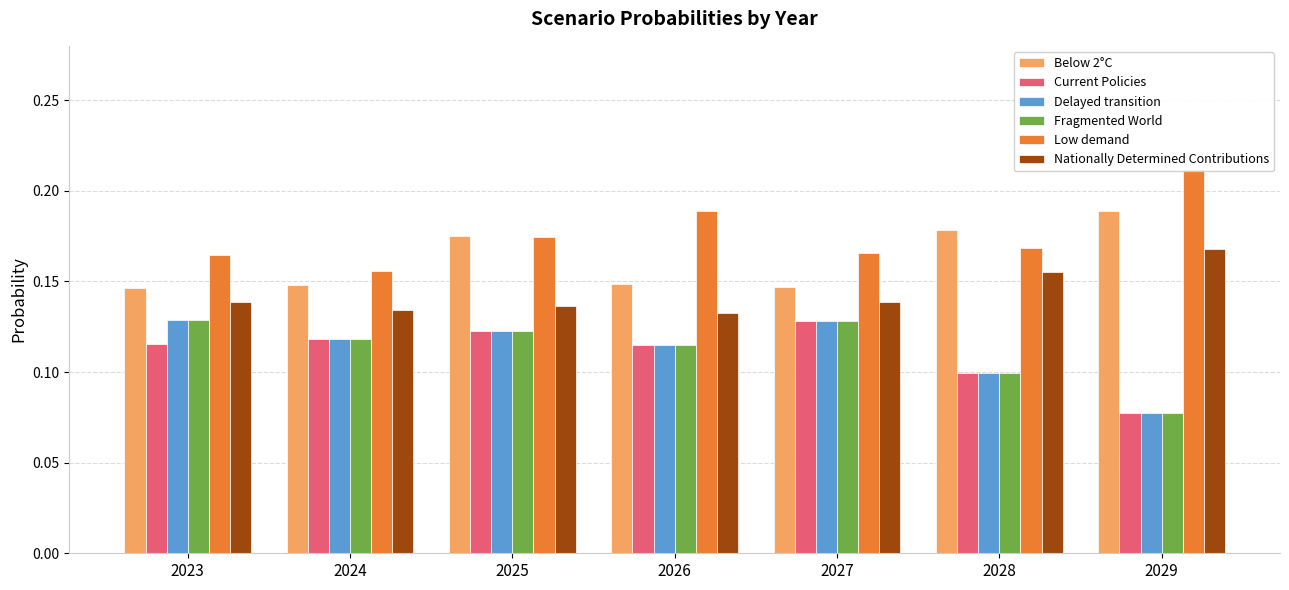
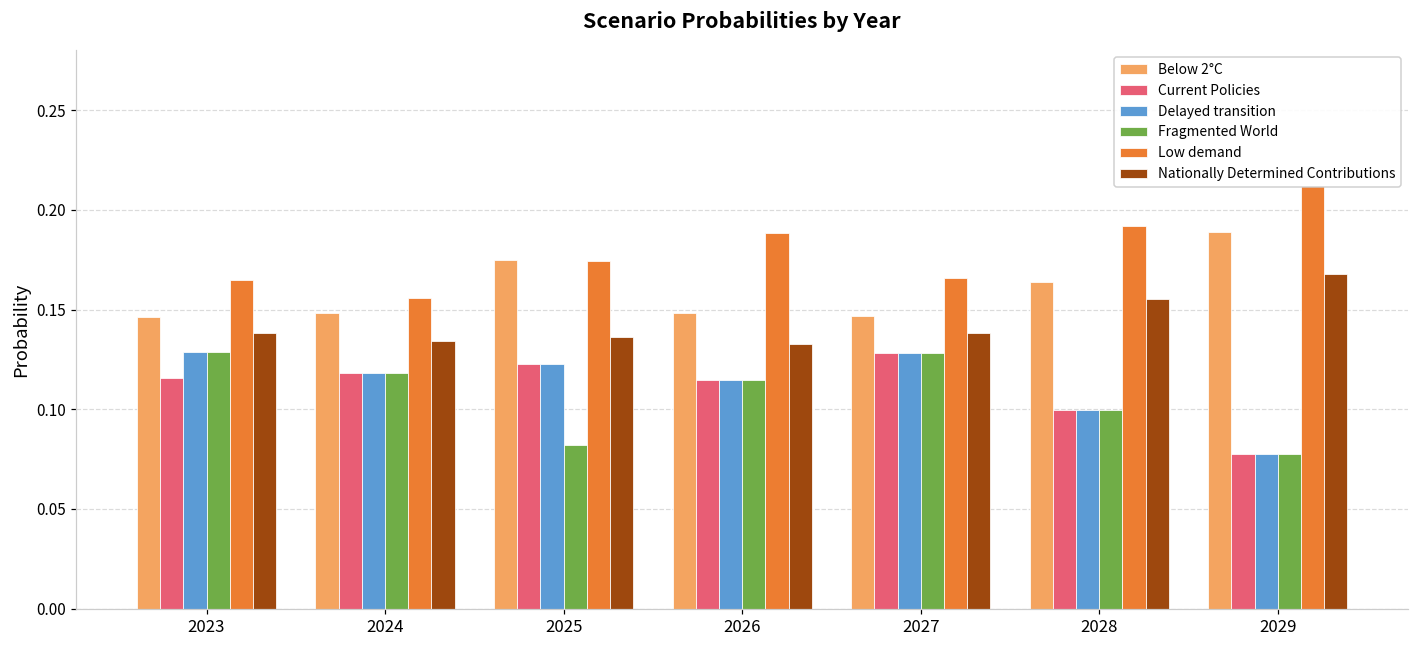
Fragmented World, 2025: 0.123 -> 0.082
Below 2°C, 2028: 0.178 -> 0.164
Low demand, 2028: 0.168 -> 0.192
